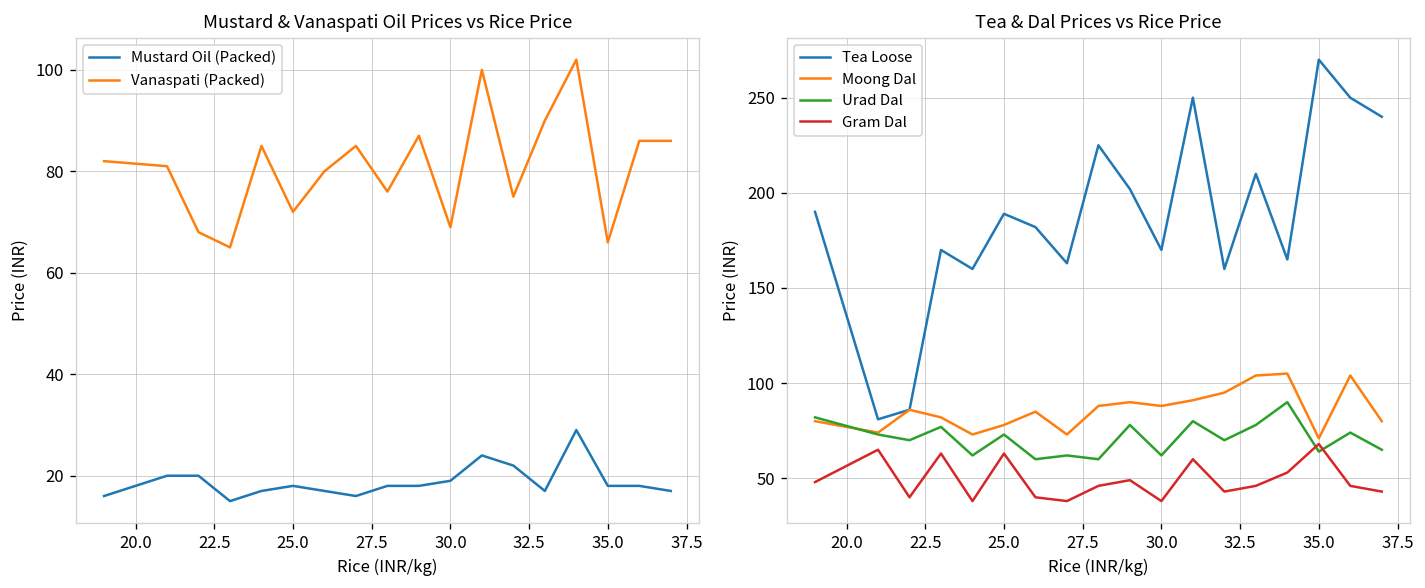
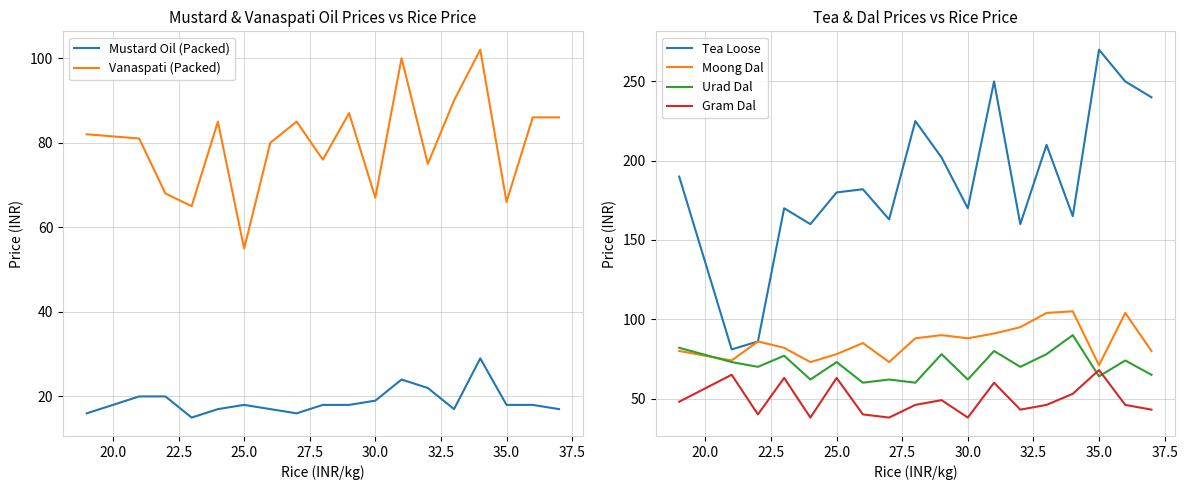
Mustard & Vanaspati Oil Prices vs Rice Price, Vanaspati (Packed), 25.0: 72 -> 55
Mustard & Vanaspati Oil Prices vs Rice Price, Vanaspati (Packed), 30.0: 69 -> 67
Tea & Dal Prices vs Rice Price, Tea Loose, 25.0: 189 -> 180
